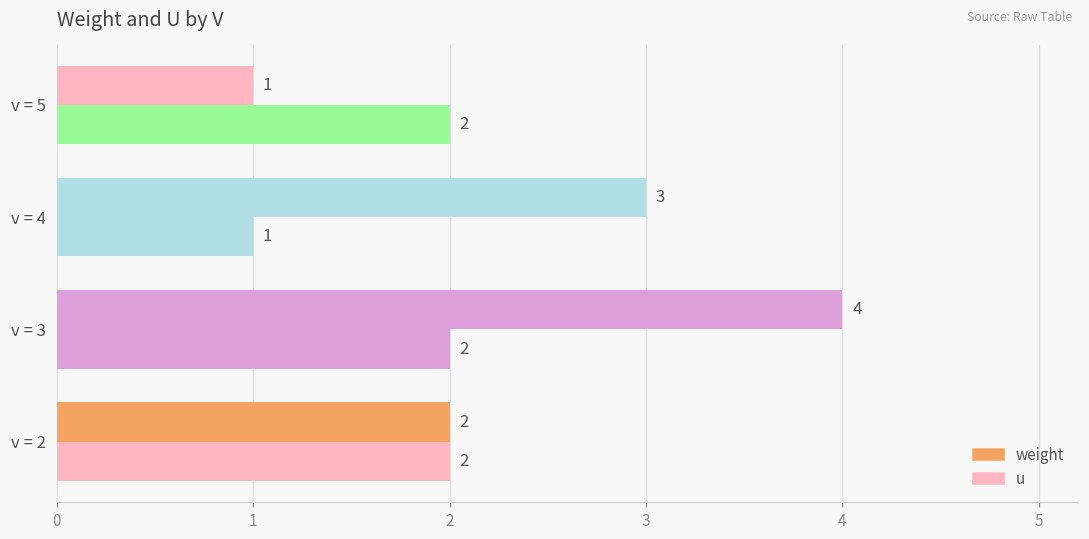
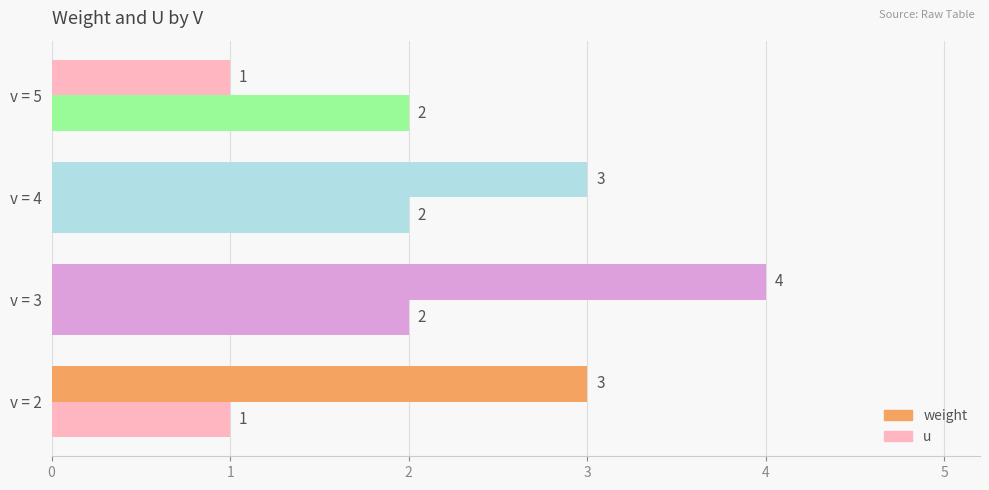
u, v = 4: 1 -> 2
weight, v = 2: 2 -> 3
u, v = 2: 2 -> 1
